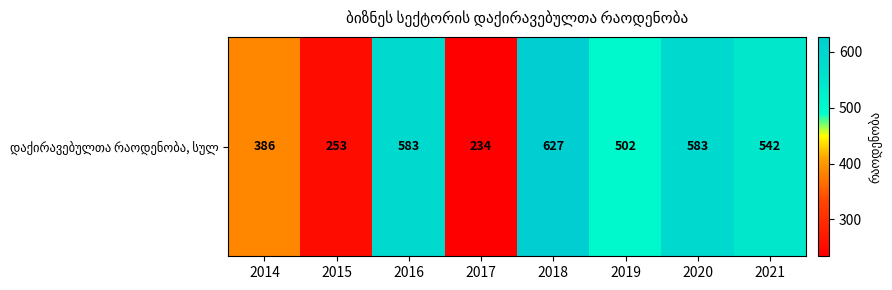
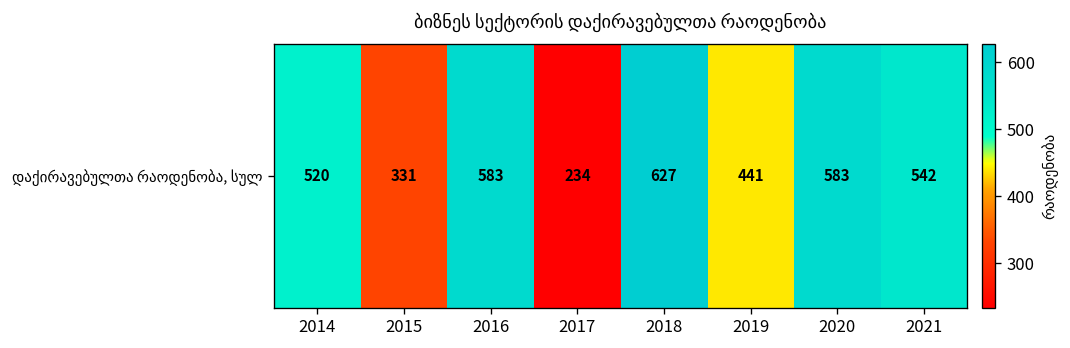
დაქირავებულთა რაოდენობა, სულ, 2014: 386 -> 520
დაქირავებულთა რაოდენობა, სულ, 2015: 253 -> 331
დაქირავებულთა რაოდენობა, სულ, 2019: 502 -> 441
